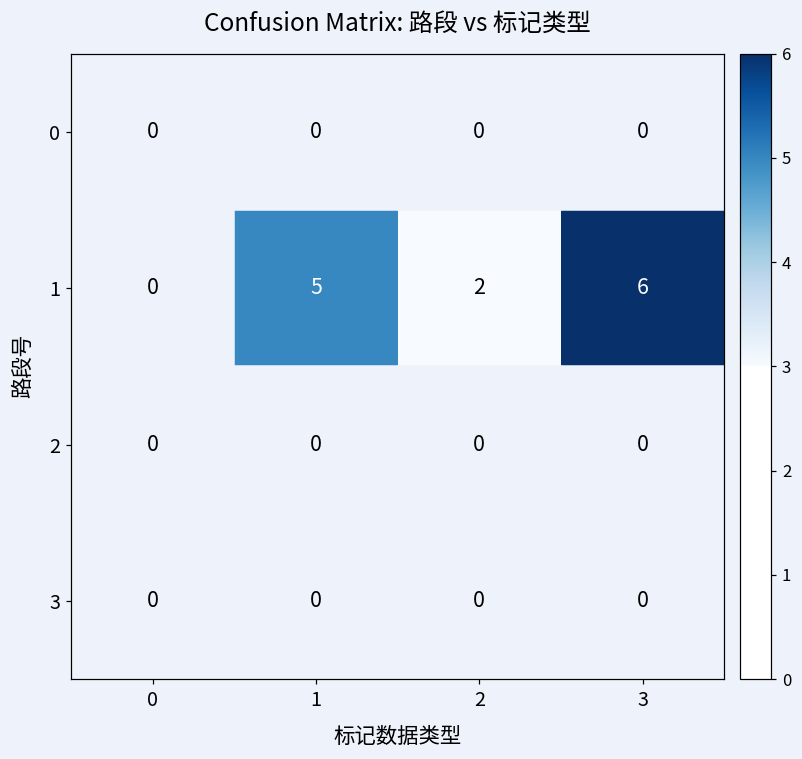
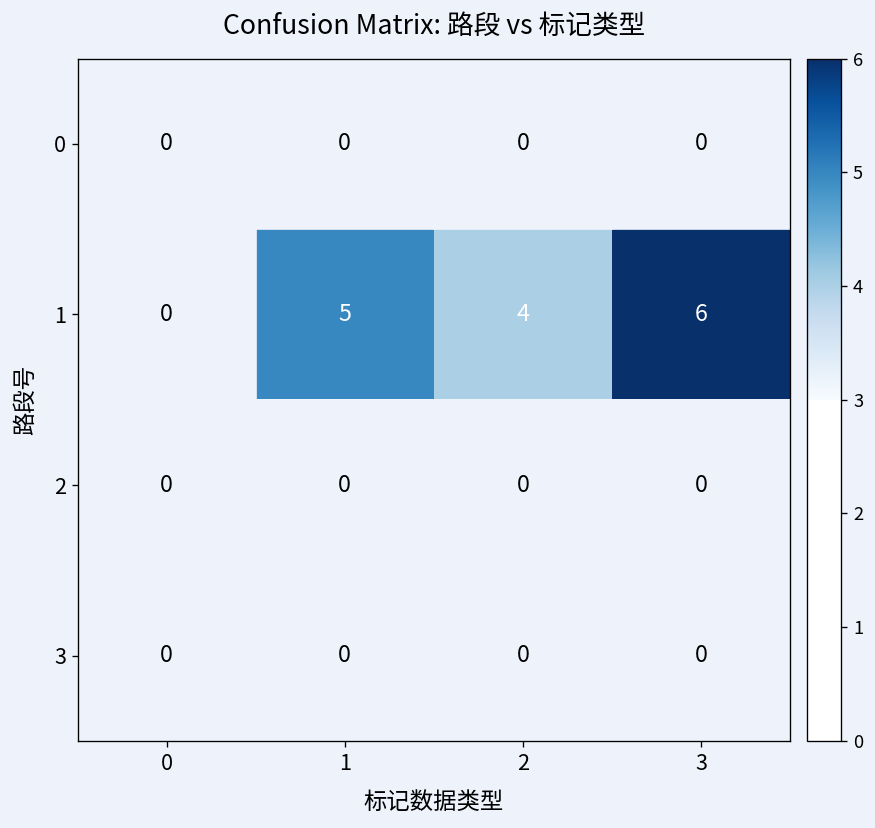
1, 2: 2 -> 4
